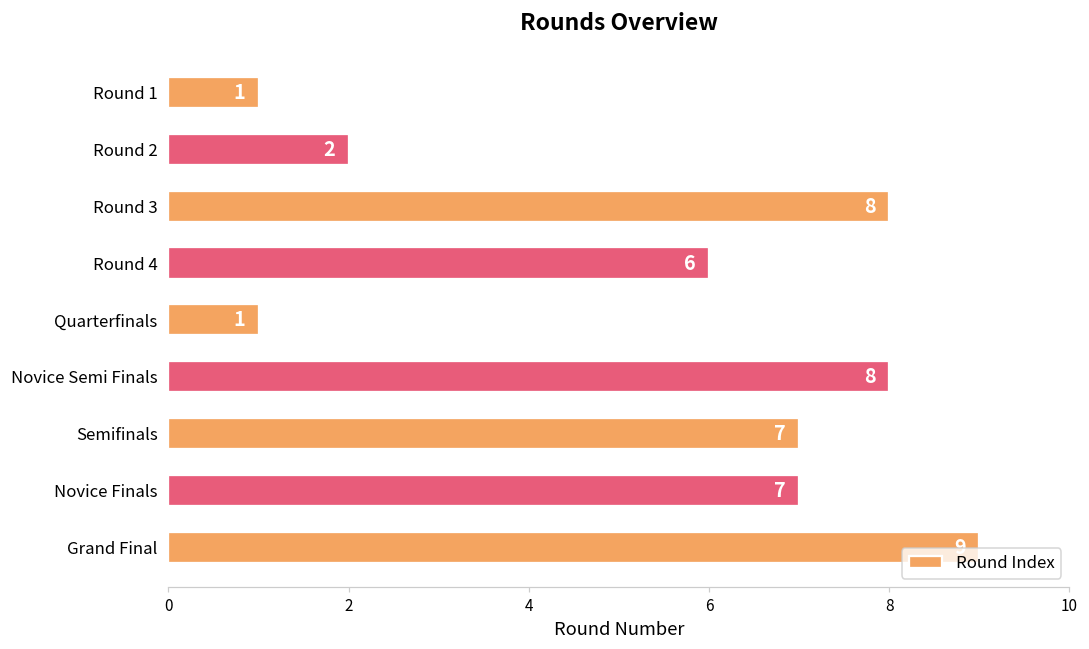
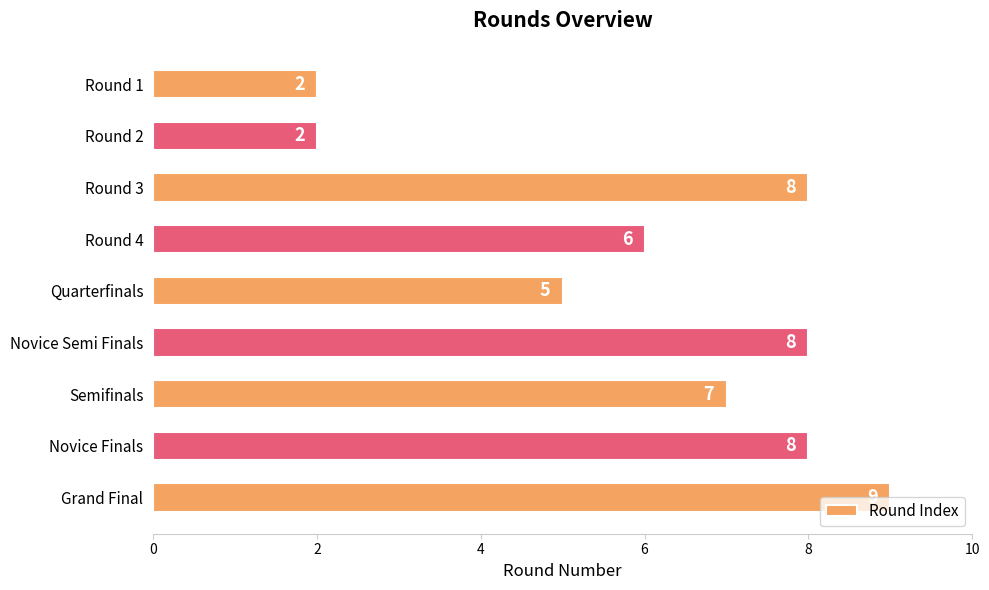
Round 1: 1 -> 2
Quarterfinals: 1 -> 5
Novice Finals: 7 -> 8
